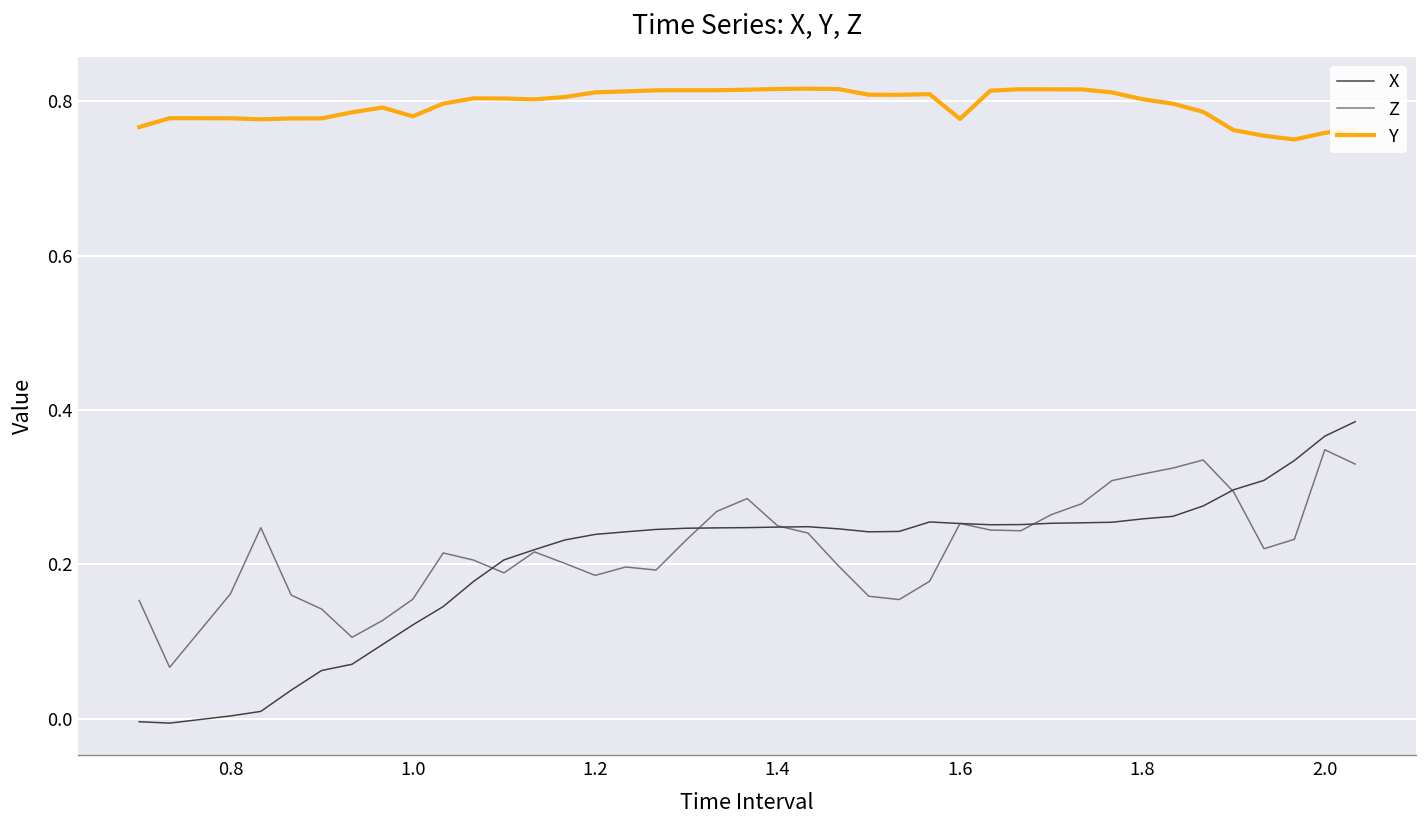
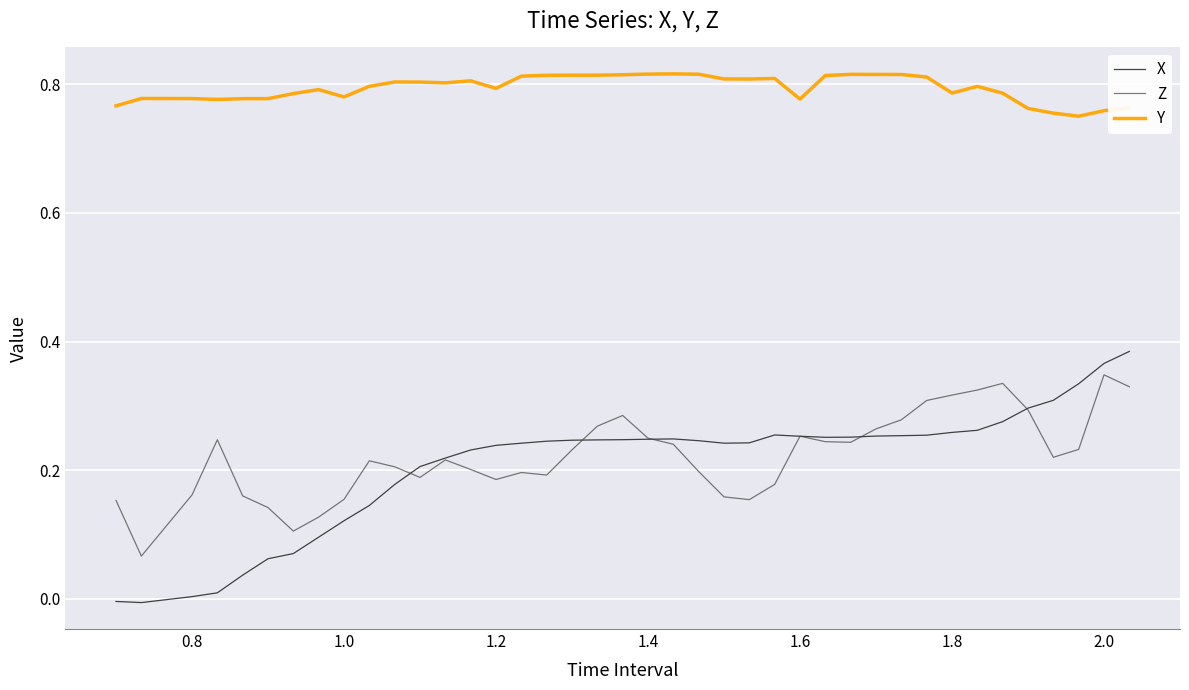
Y, 1.2: 0.81 -> 0.79
Y, 1.8: 0.80 -> 0.79
